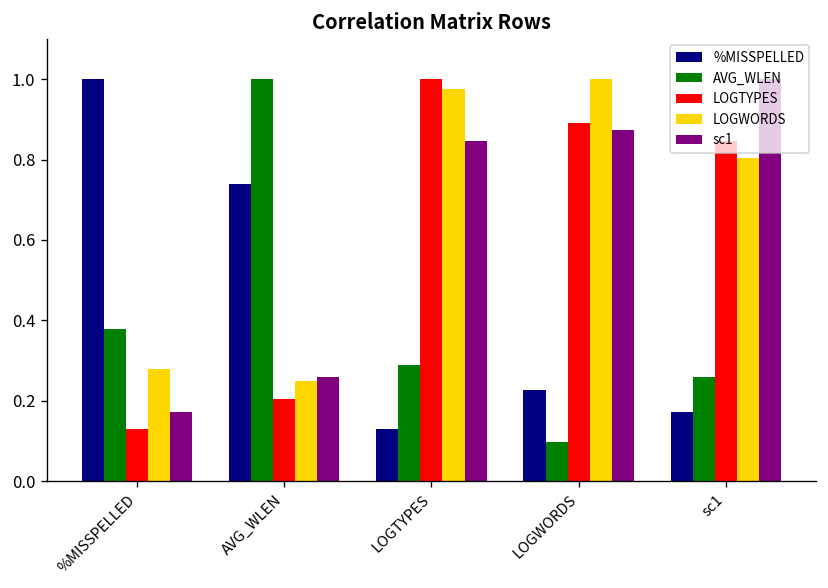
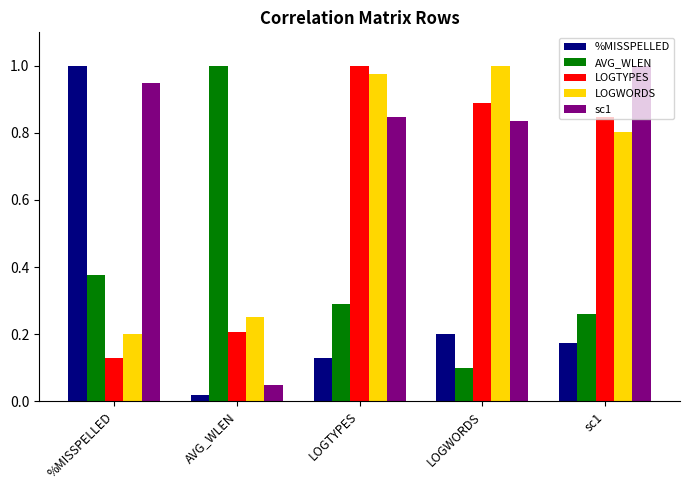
LOGWORDS, %MISSPELLED: 0.28 -> 0.20
sc1, %MISSPELLED: 0.17 -> 0.95
%MISSPELLED, AVG_WLEN: 0.74 -> 0.02
sc1, AVG_WLEN: 0.26 -> 0.05
%MISSPELLED, LOGWORDS: 0.23 -> 0.20
sc1, LOGWORDS: 0.87 -> 0.84
